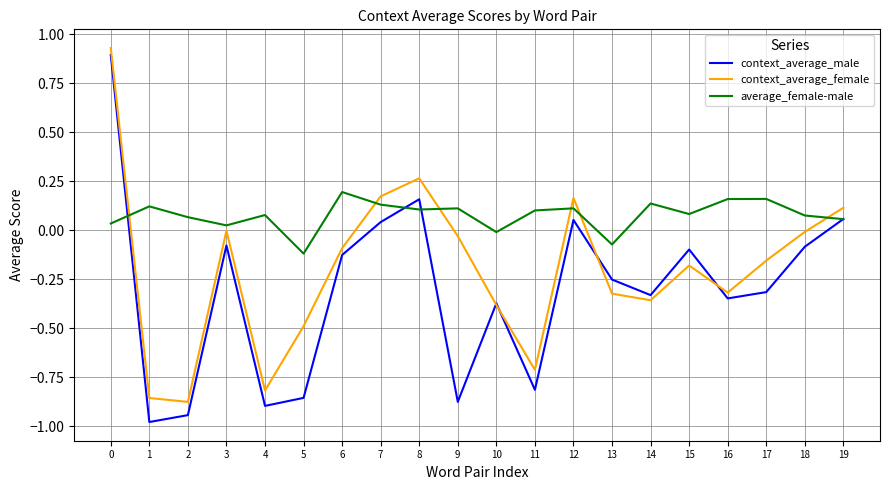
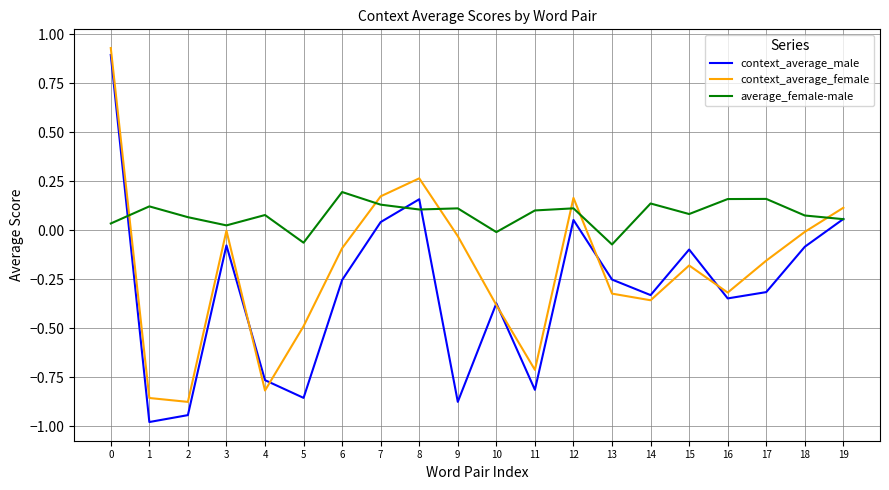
context_average_male, 4: -0.90 -> -0.76
average_female-male, 5: -0.12 -> -0.06
context_average_male, 6: -0.13 -> -0.25
